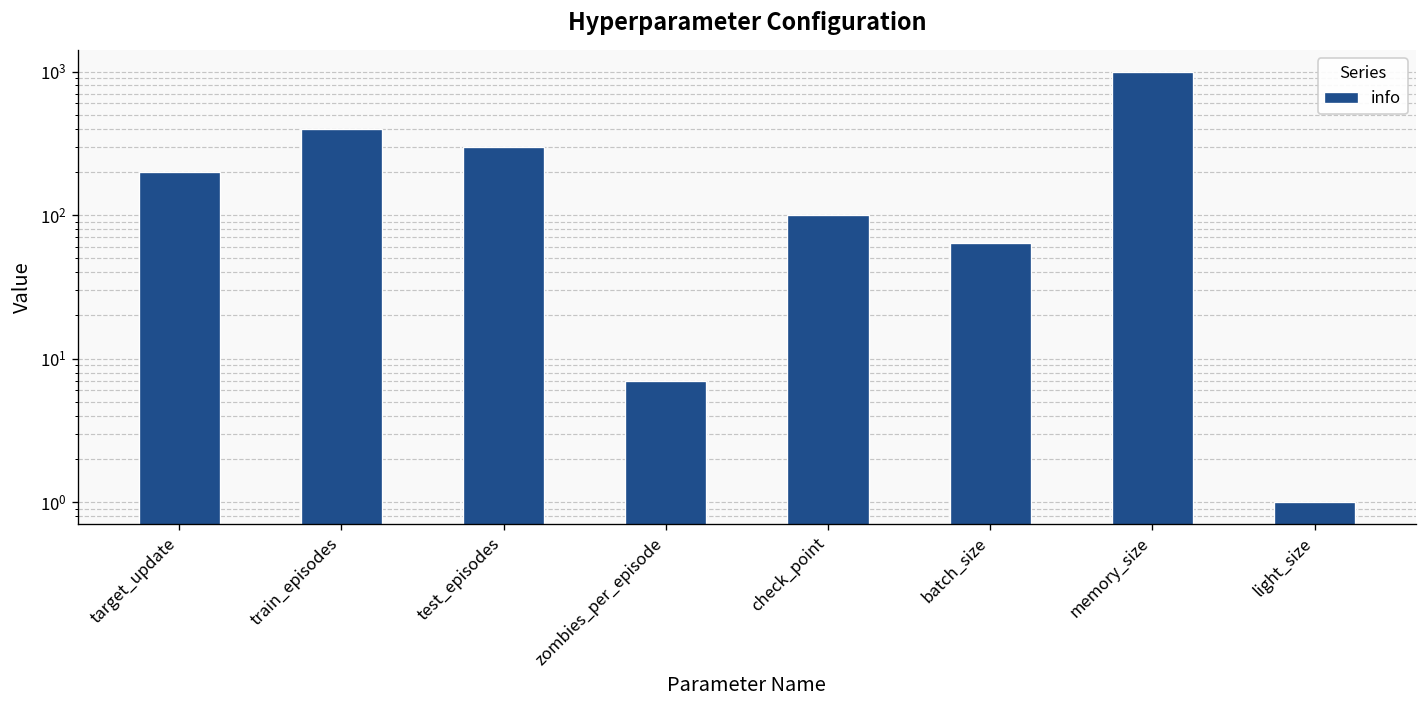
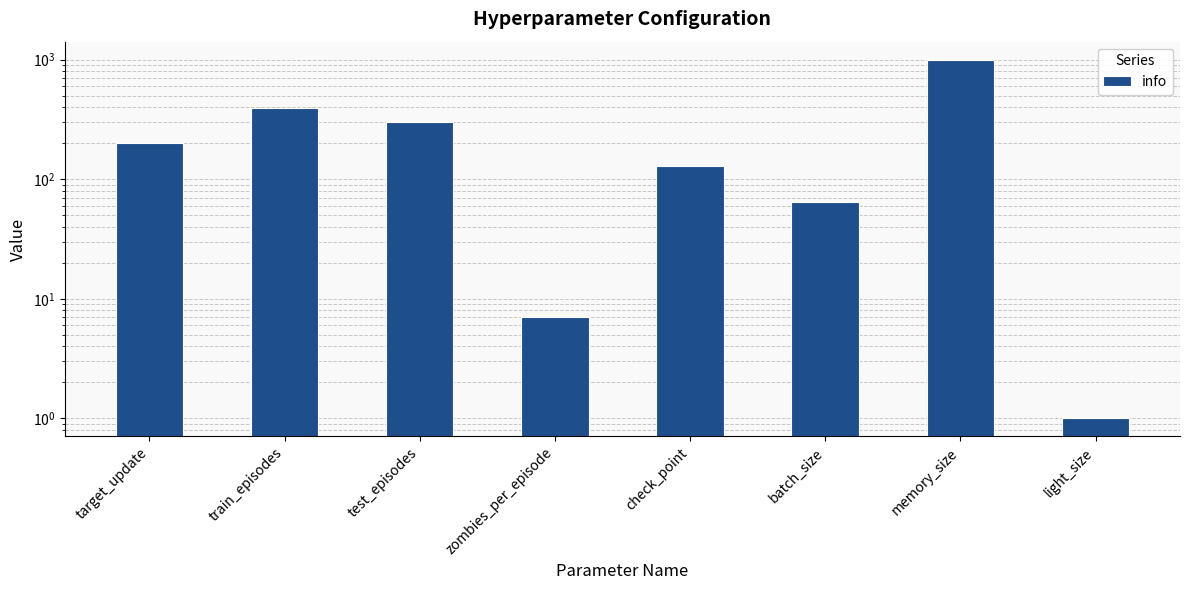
check_point: 100 -> 130
